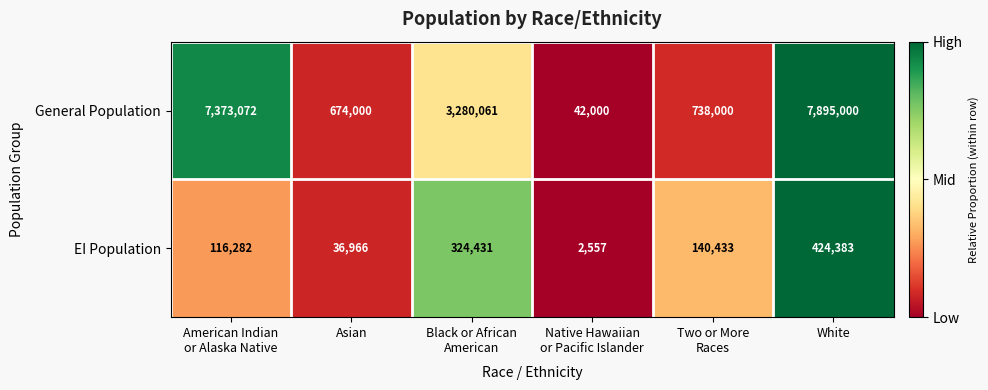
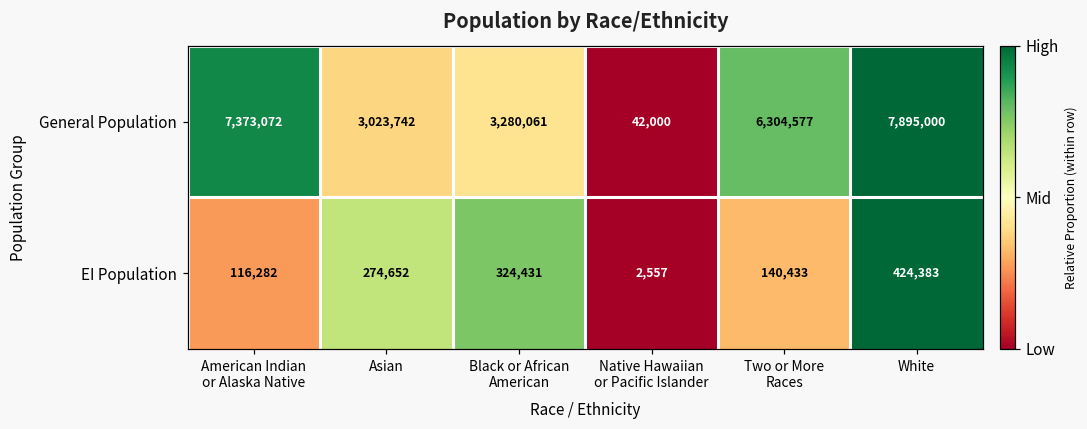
General Population, Asian: 674,000 -> 3,023,742
General Population, Two or More Races: 738,000 -> 6,304,577
EI Population, Asian: 36,966 -> 274,652
